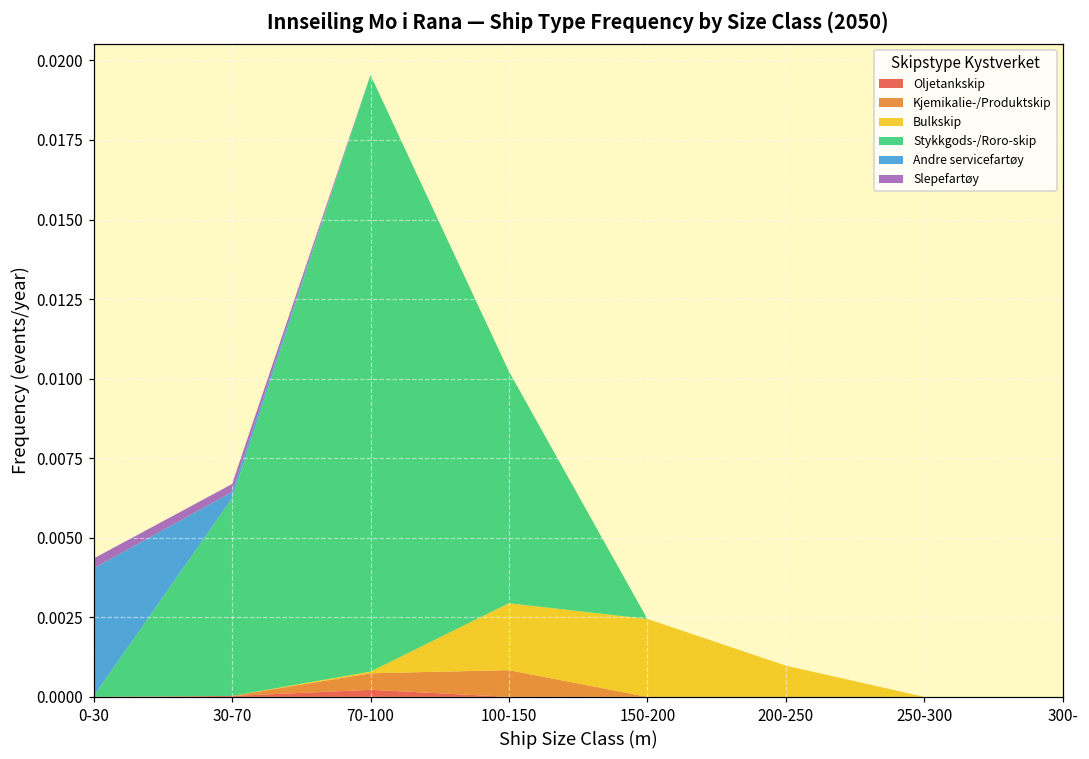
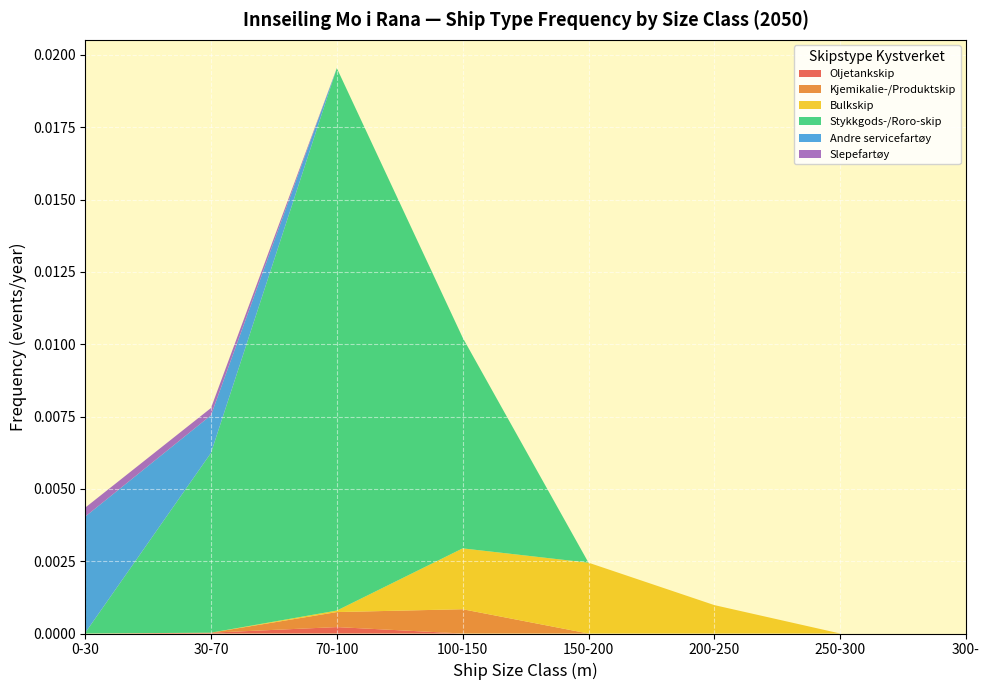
Andre servicefartøy, 30-70: 0.0002 -> 0.0013
